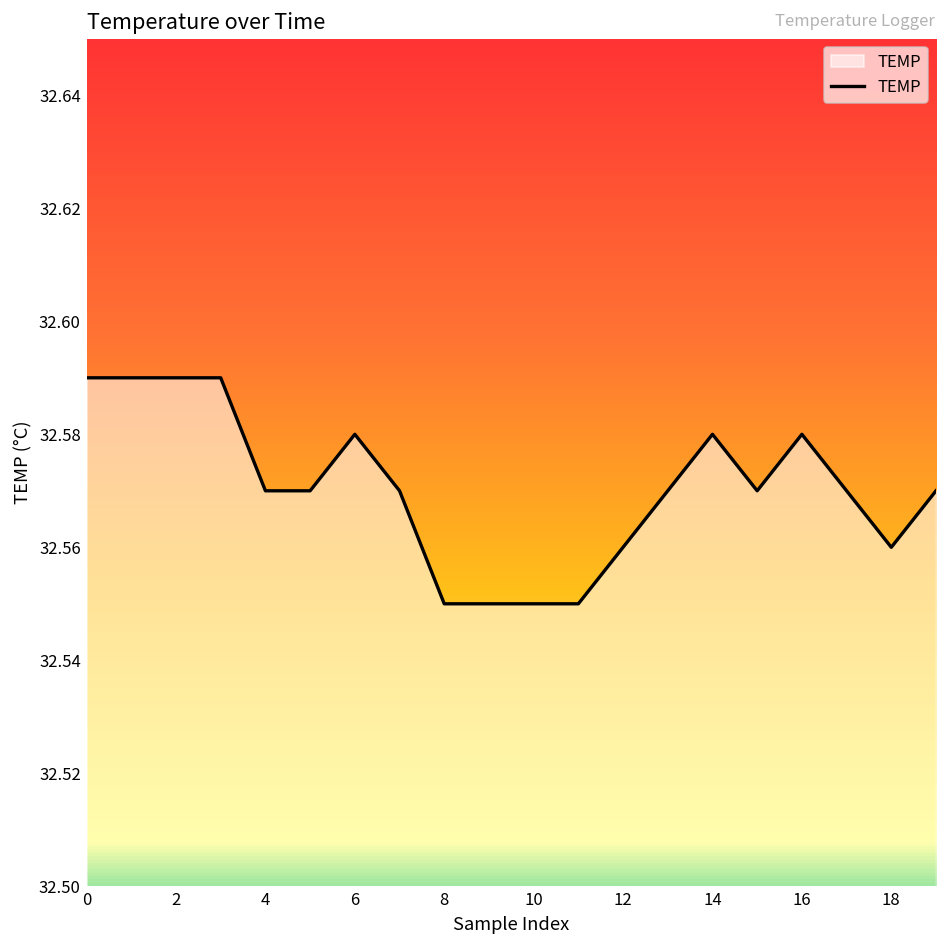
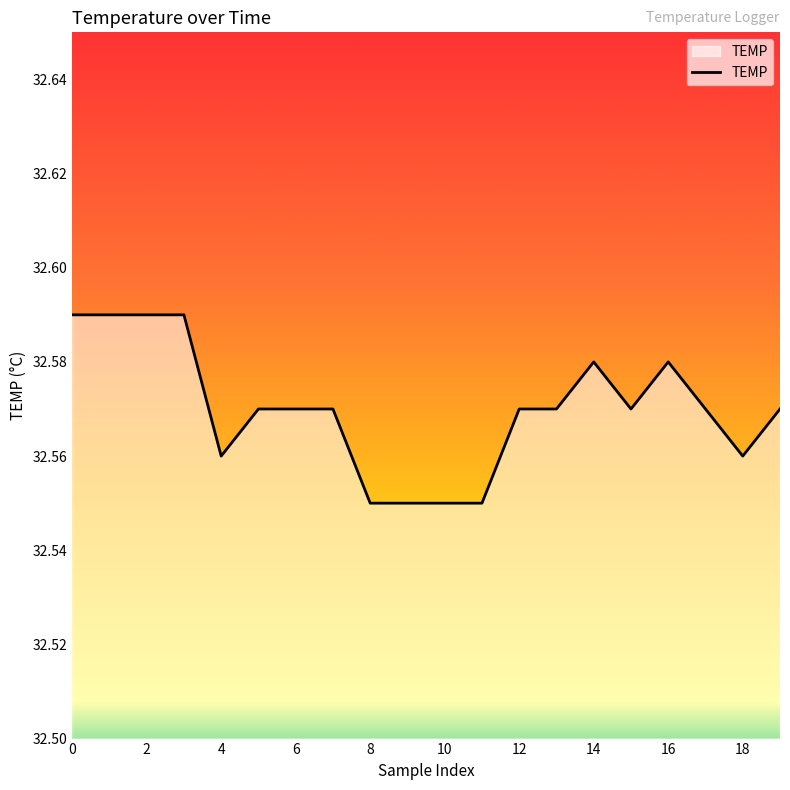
4: 32.57 -> 32.56
6: 32.58 -> 32.57
12: 32.56 -> 32.57
